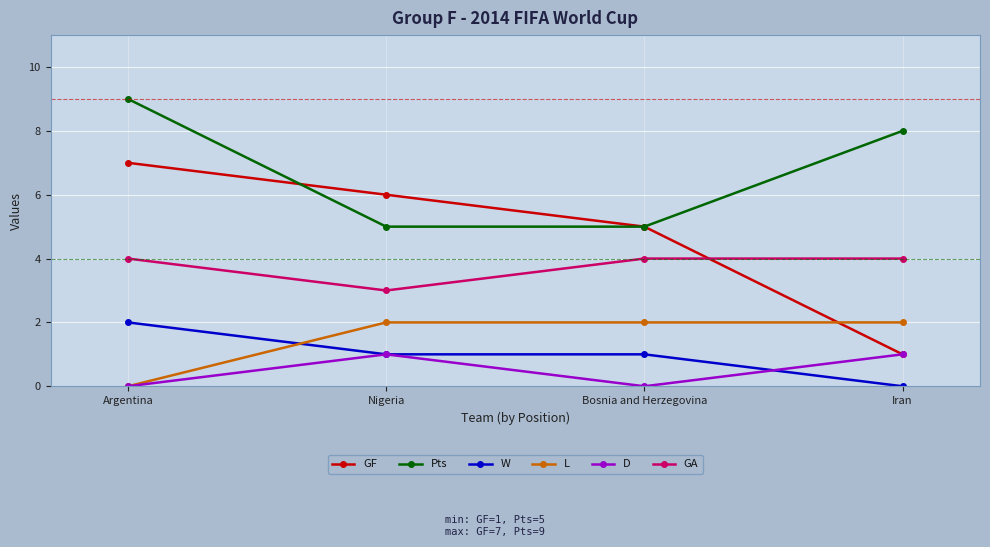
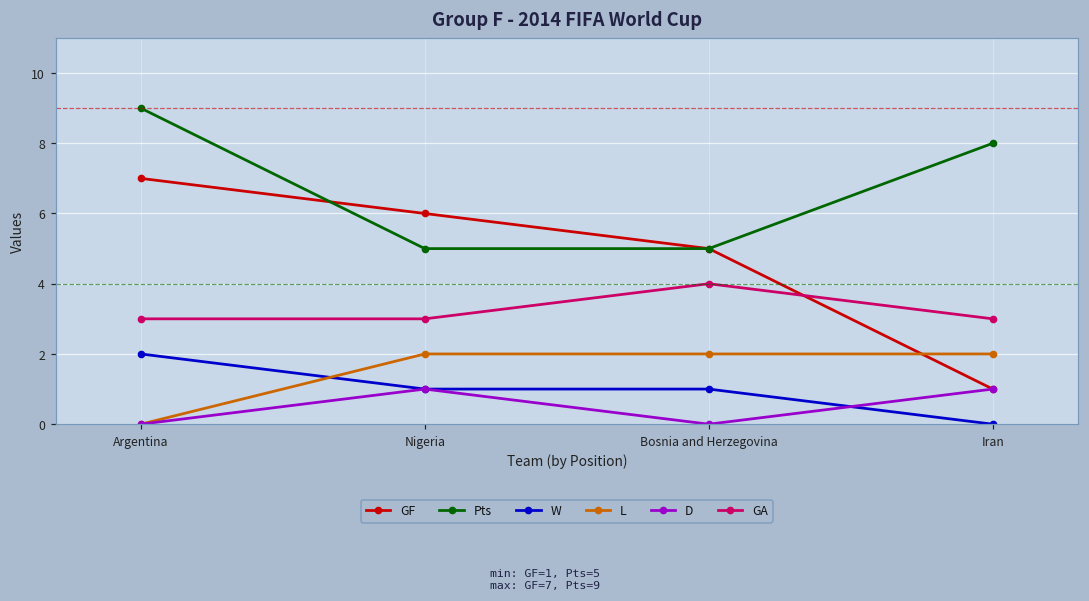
GA, Argentina: 4 -> 3
GA, Iran: 4 -> 3
